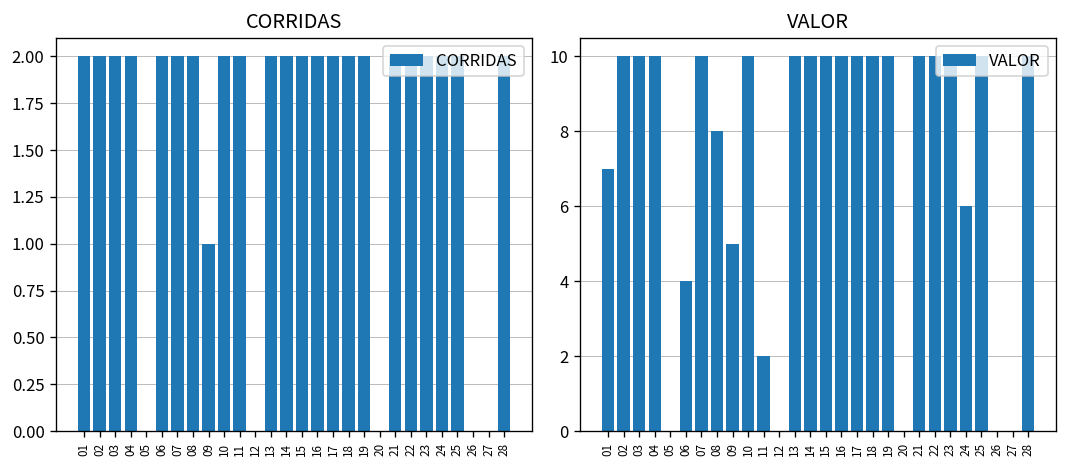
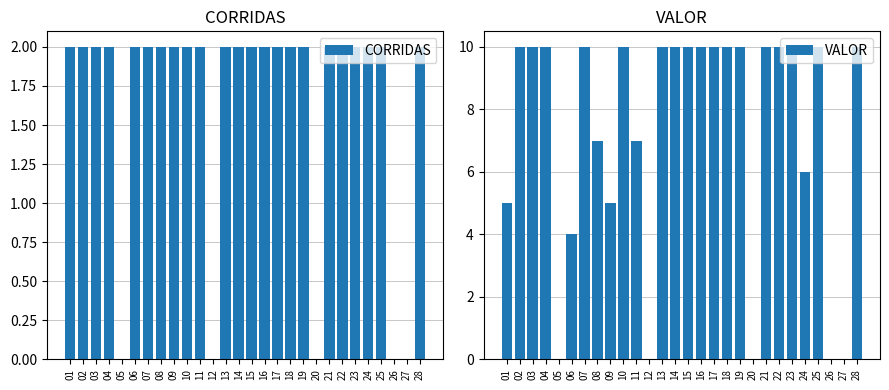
CORRIDAS, 09: 1 -> 2
VALOR, 01: 7 -> 5
VALOR, 08: 8 -> 7
VALOR, 11: 2 -> 7
